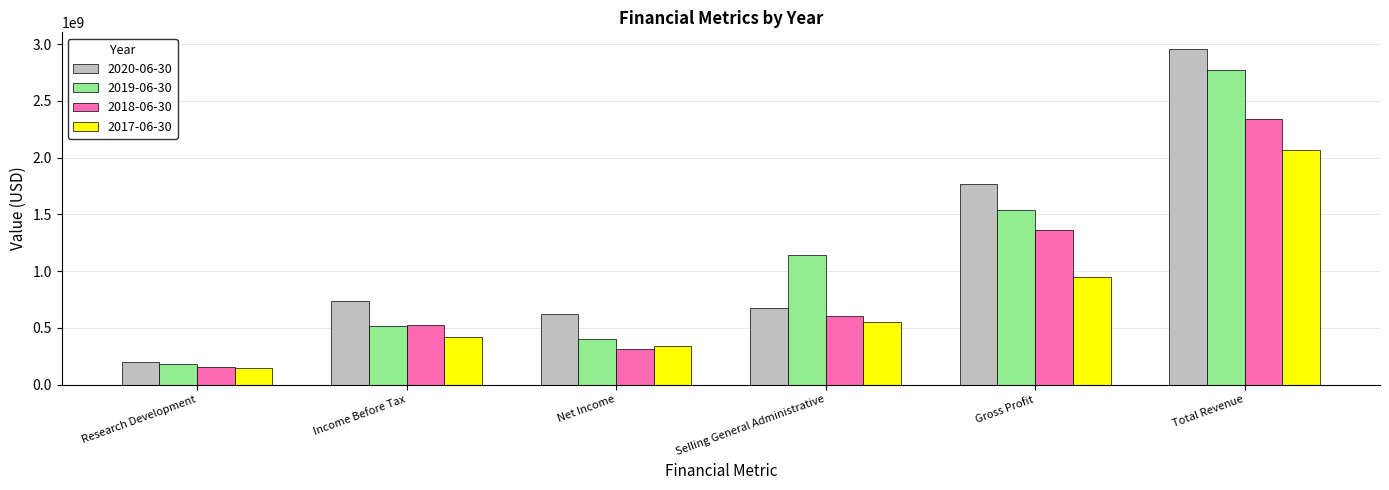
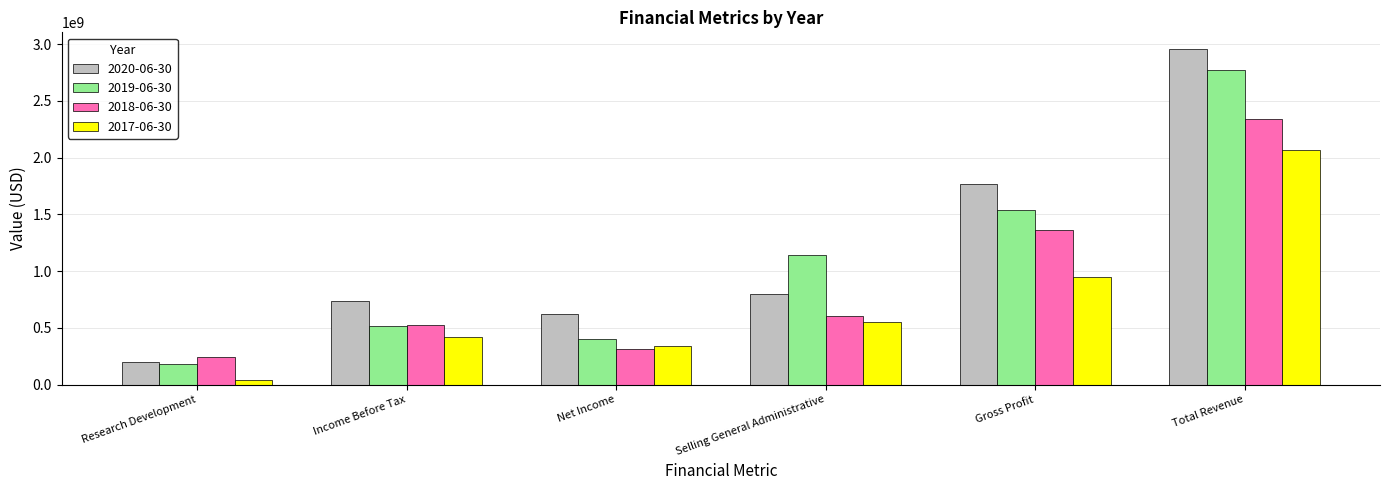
2018-06-30, Research Development: 160000000 -> 240000000
2017-06-30, Research Development: 140000000 -> 40000000
2020-06-30, Selling General Administrative: 680000000 -> 800000000
